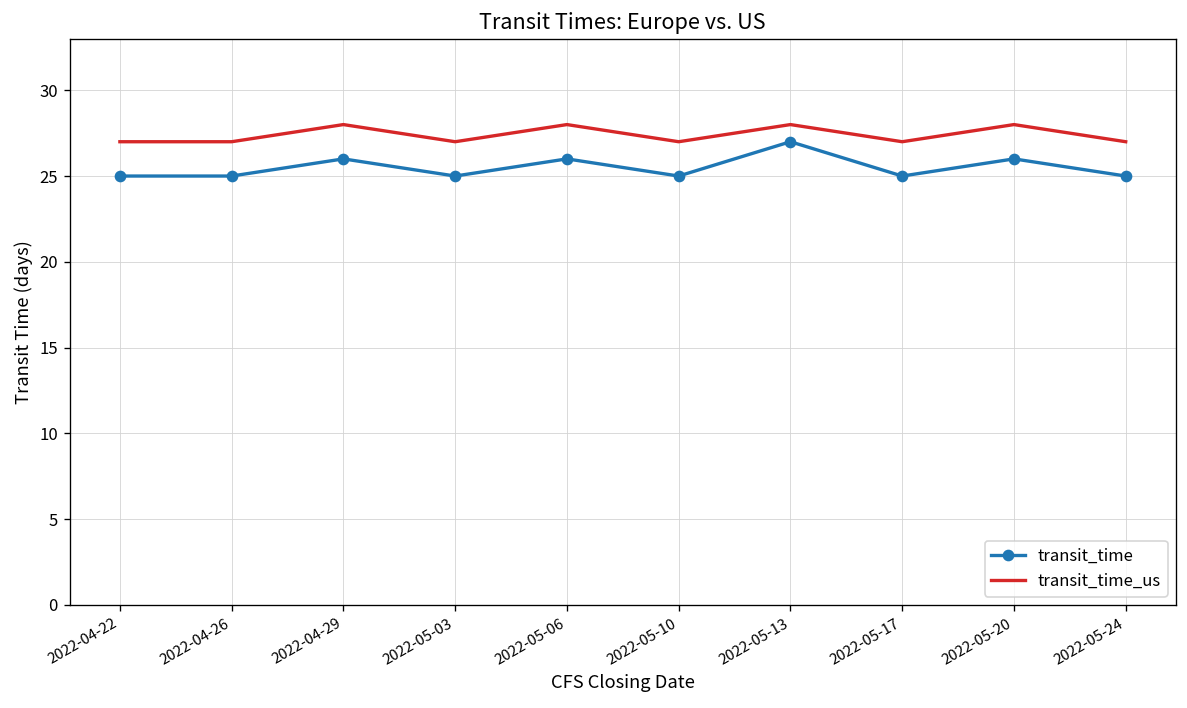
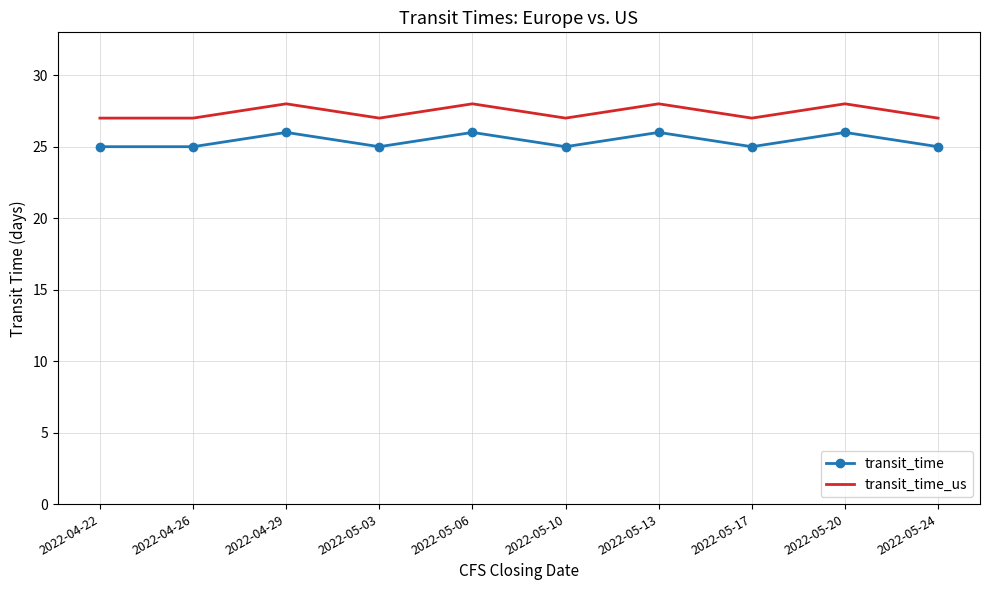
transit_time, 2022-05-13: 27 -> 26
